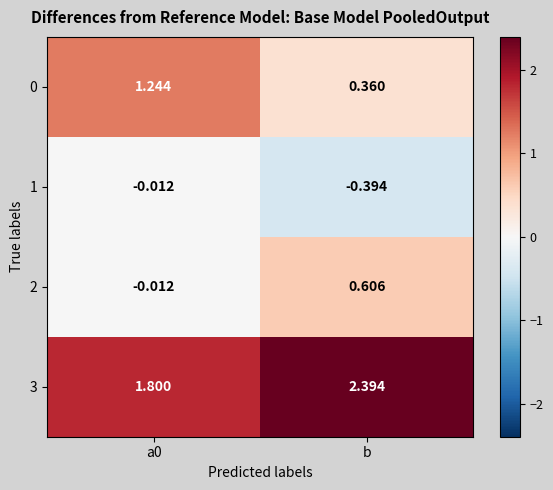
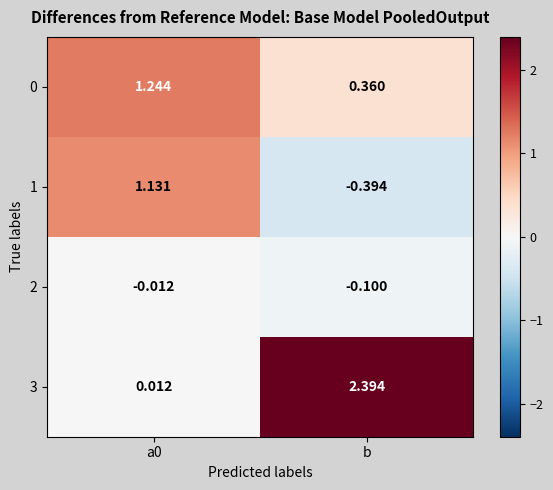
1, a0: -0.012 -> 1.131
2, b: 0.606 -> -0.100
3, a0: 1.800 -> 0.012
